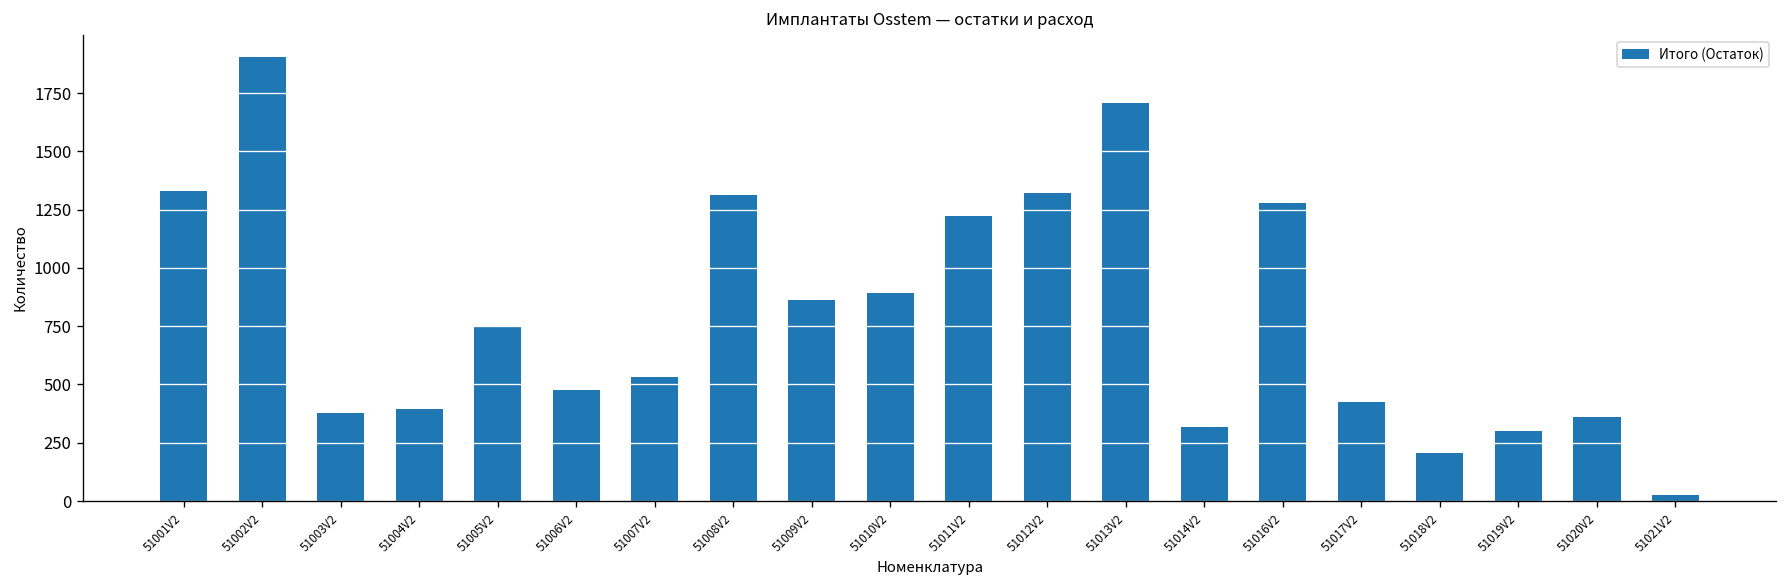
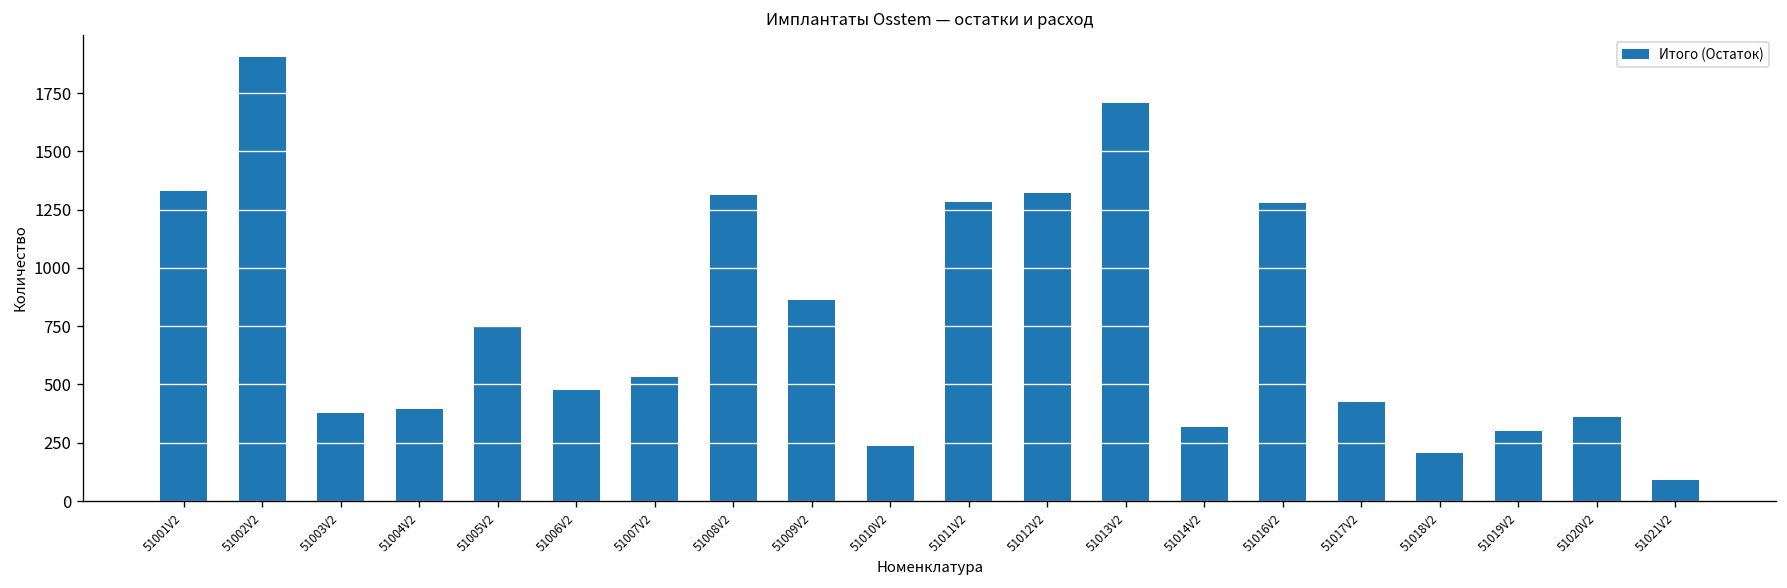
51010V2: 890 -> 240
51011V2: 1220 -> 1280
51021V2: 30 -> 90
